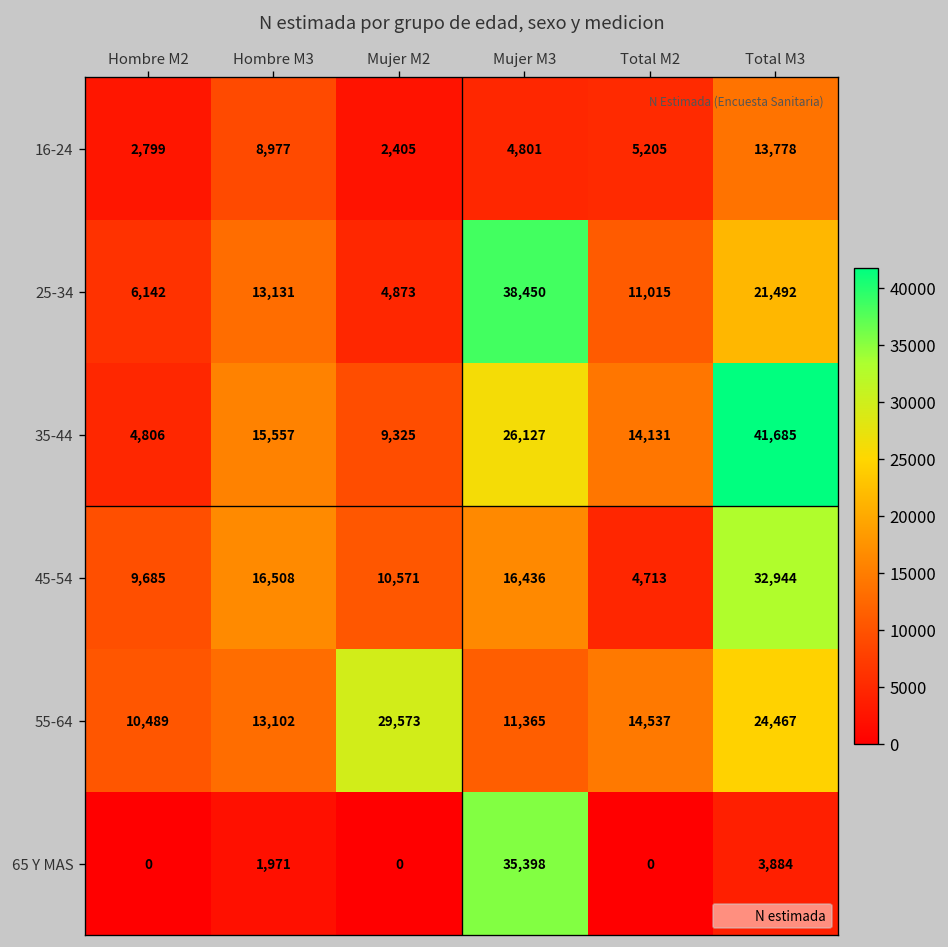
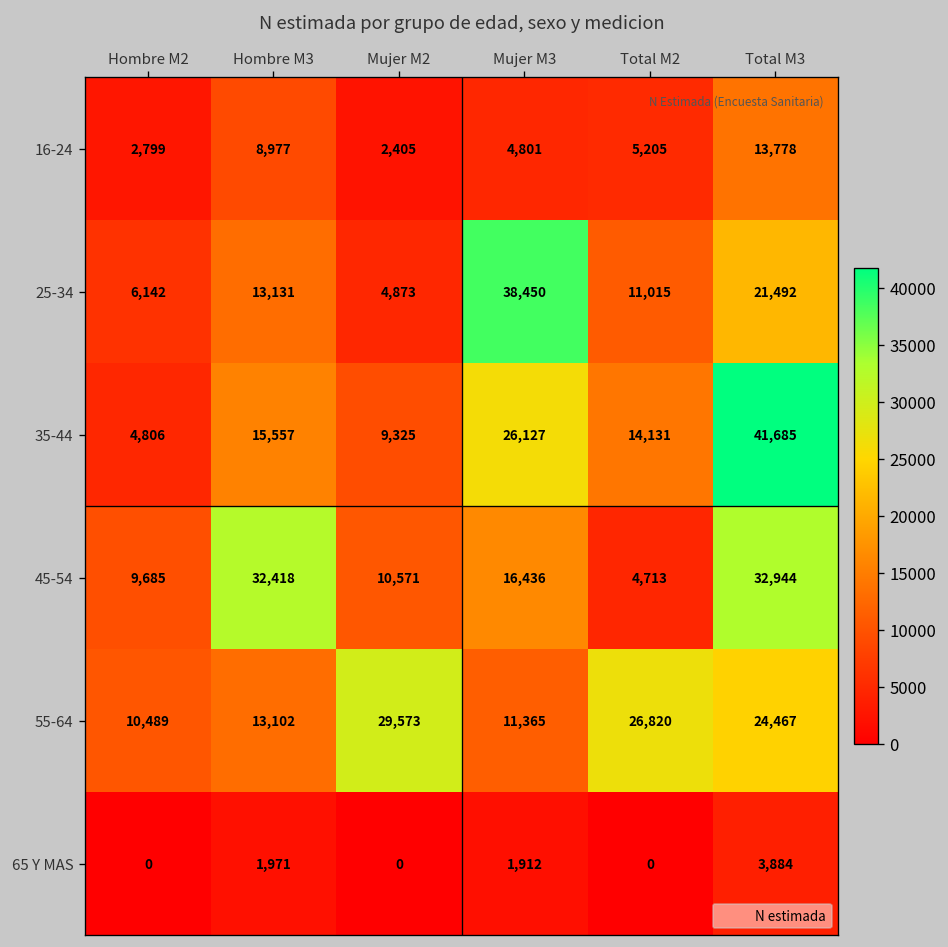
45-54, Hombre M3: 16,508 -> 32,418
55-64, Total M2: 14,537 -> 26,820
65 Y MAS, Mujer M3: 35,398 -> 1,912
